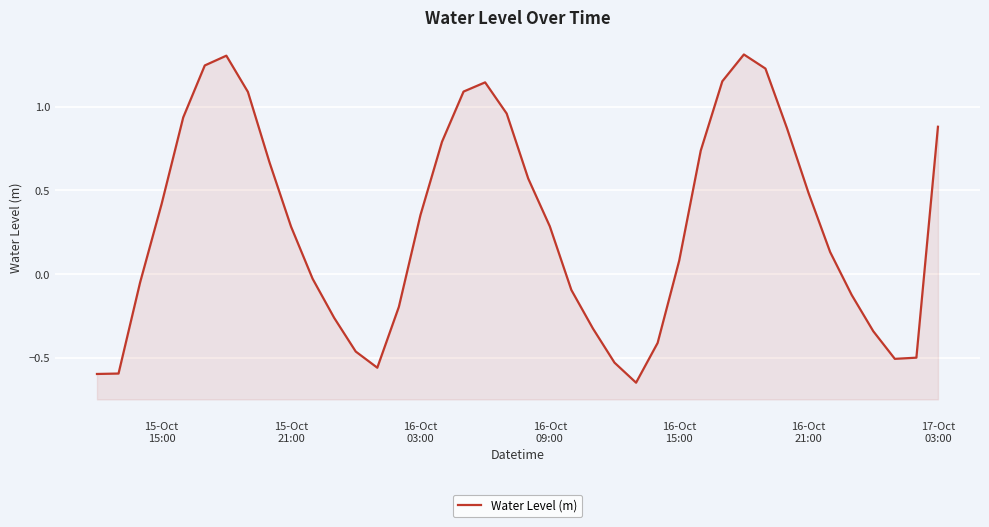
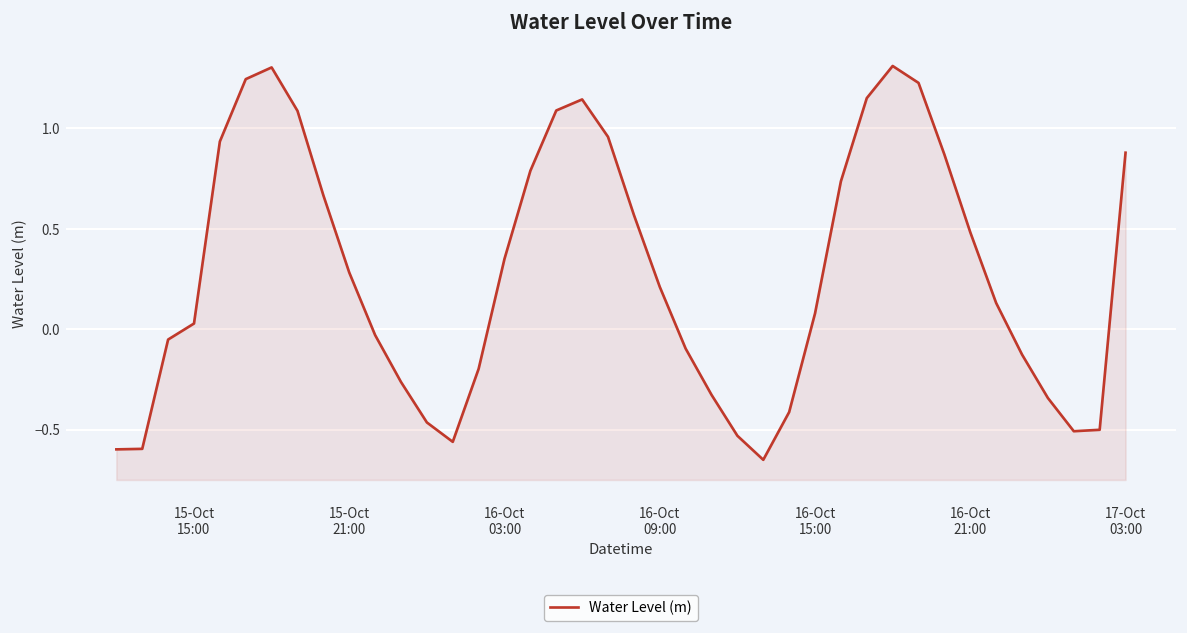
15-Oct 15:00: 0.42 -> 0.03
16-Oct 09:00: 0.28 -> 0.21
